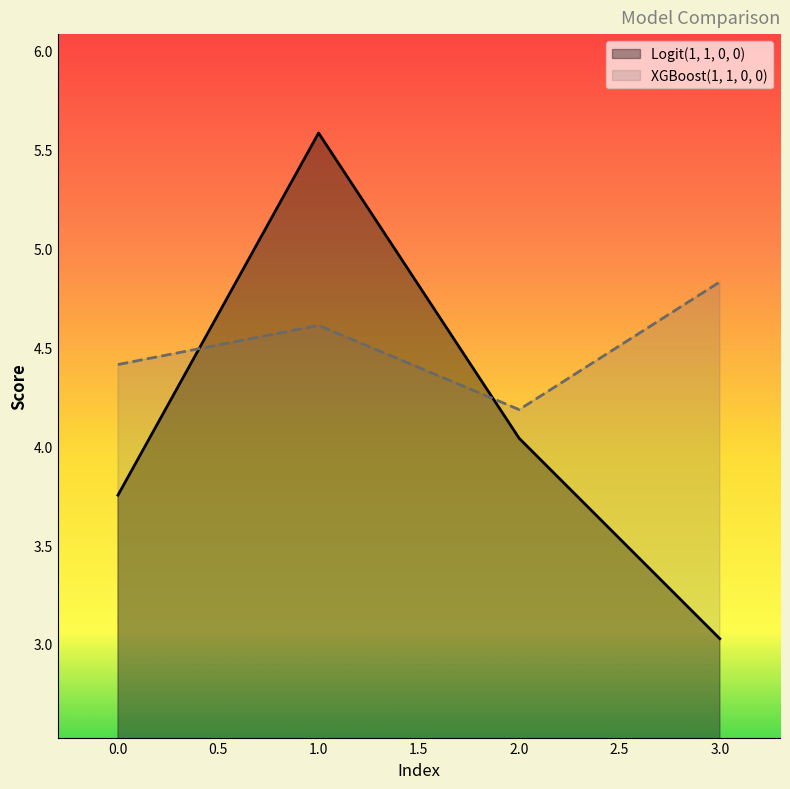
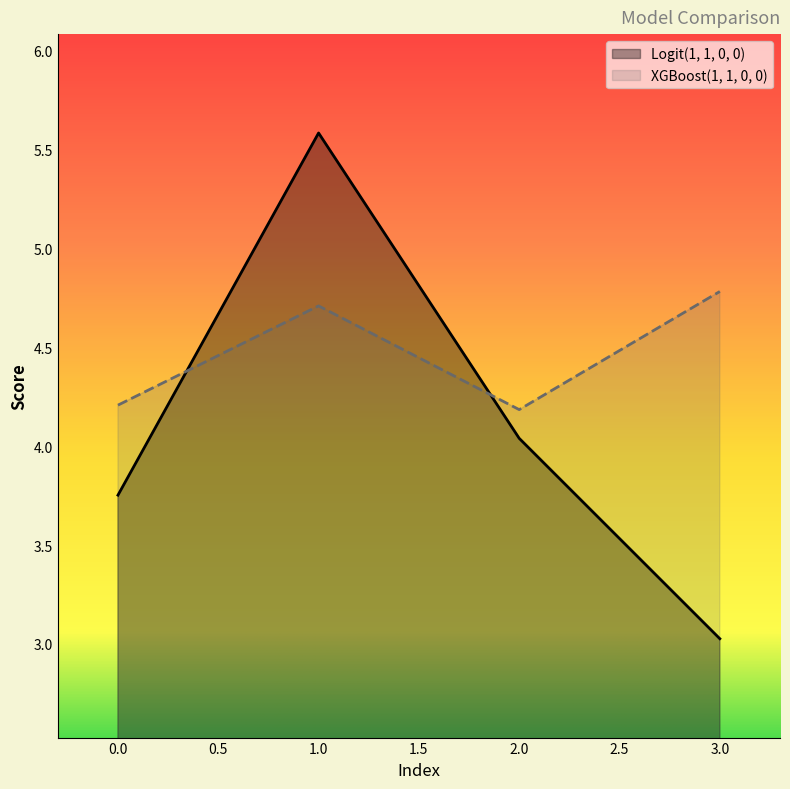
XGBoost(1, 1, 0, 0), 0.0: 4.41 -> 4.21
XGBoost(1, 1, 0, 0), 1.0: 4.61 -> 4.71
XGBoost(1, 1, 0, 0), 3.0: 4.83 -> 4.78
